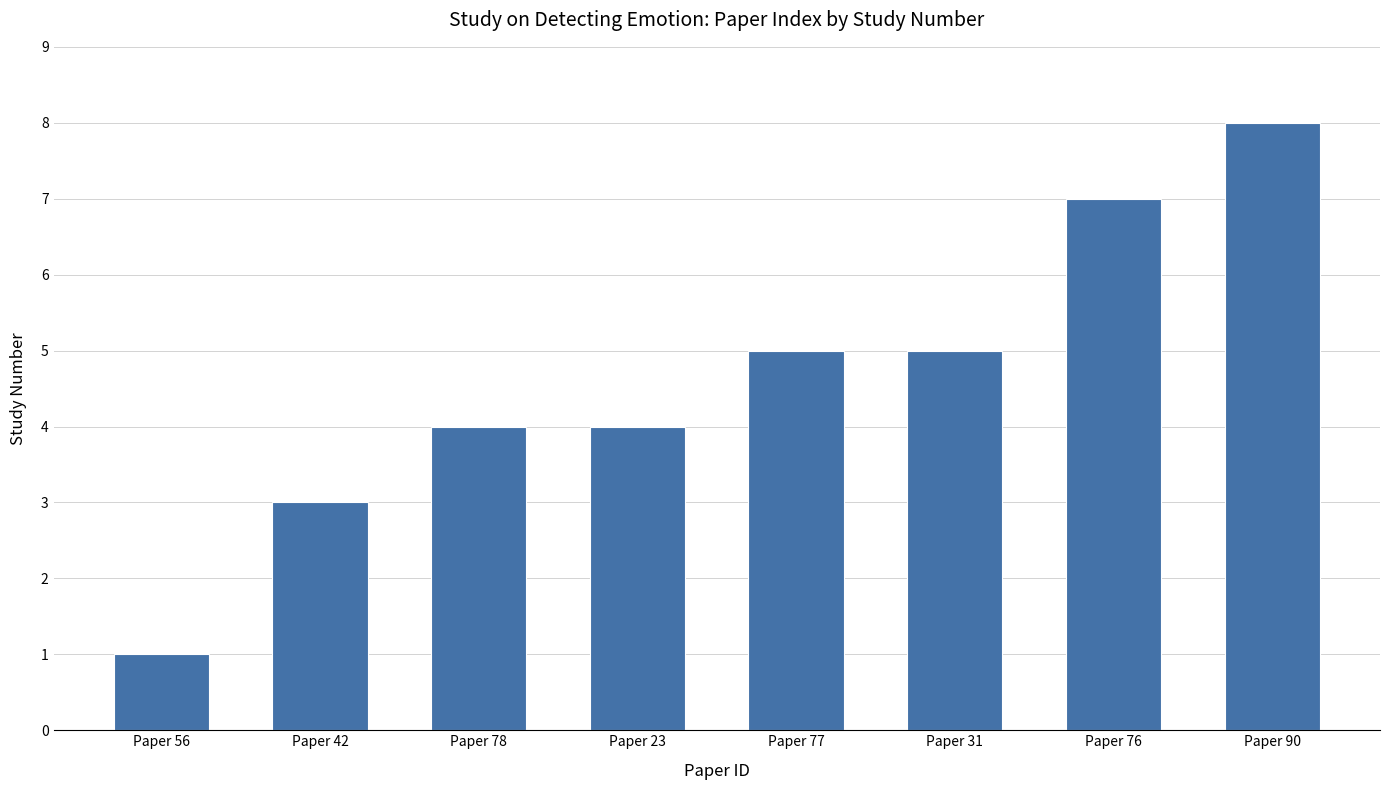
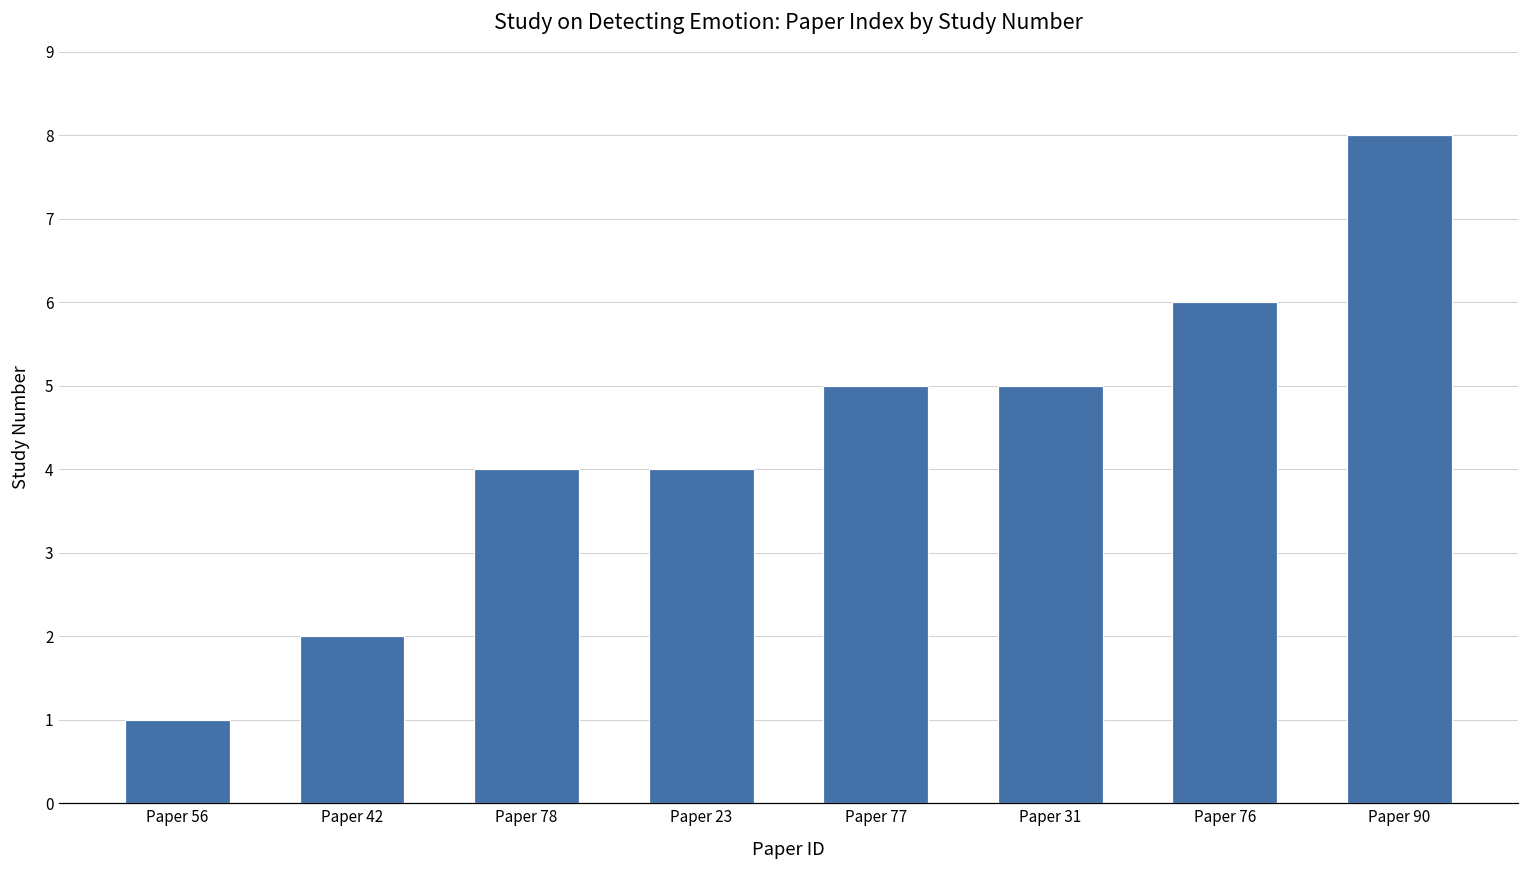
Paper 42: 3 -> 2
Paper 76: 7 -> 6
